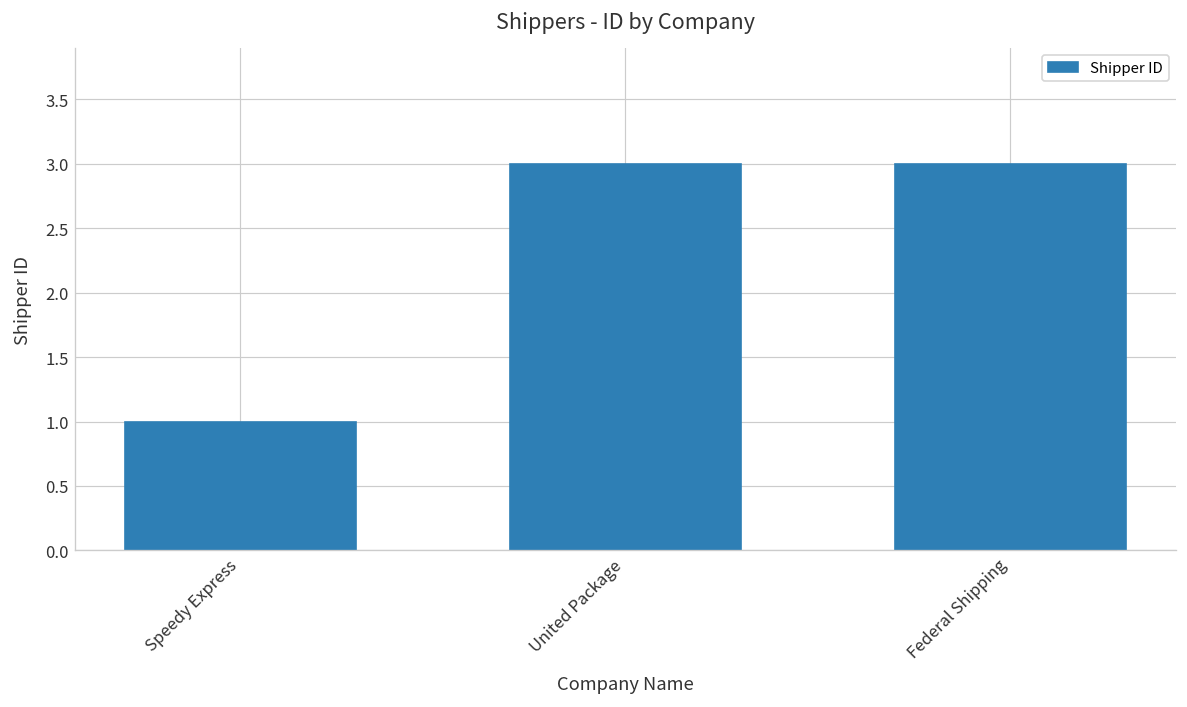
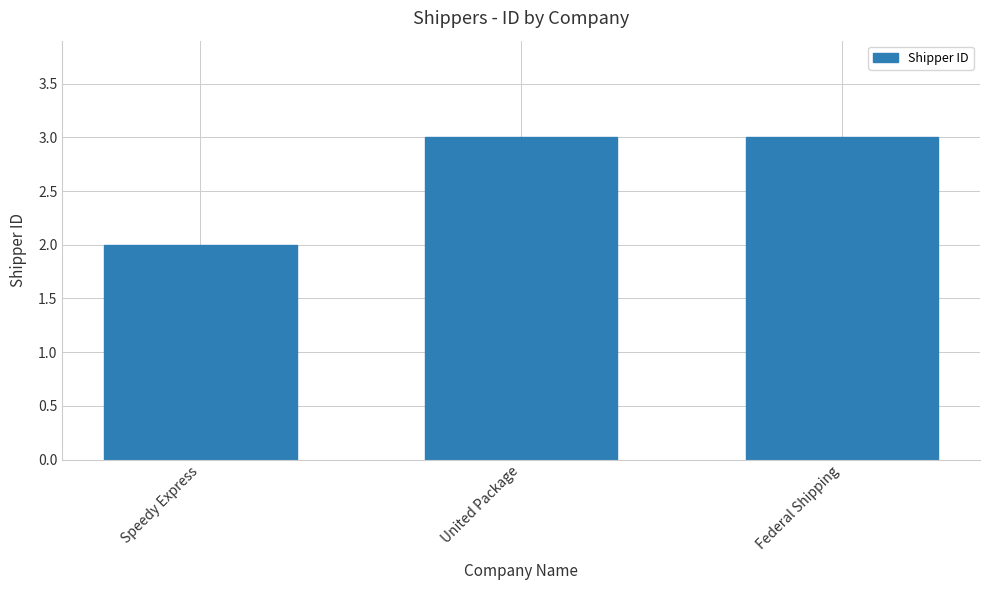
Speedy Express: 1 -> 2
